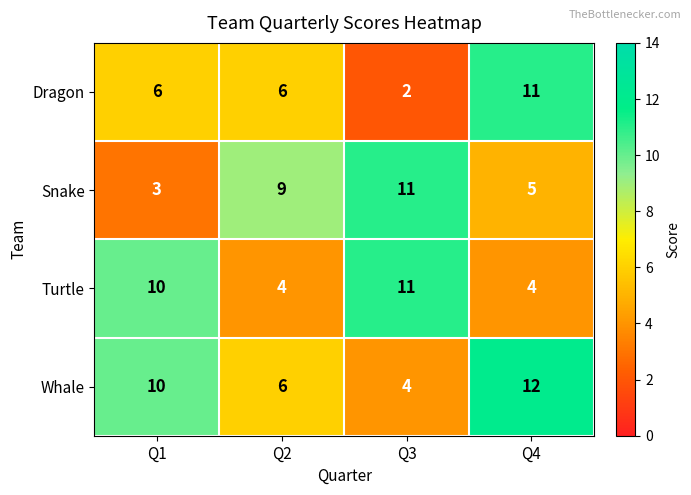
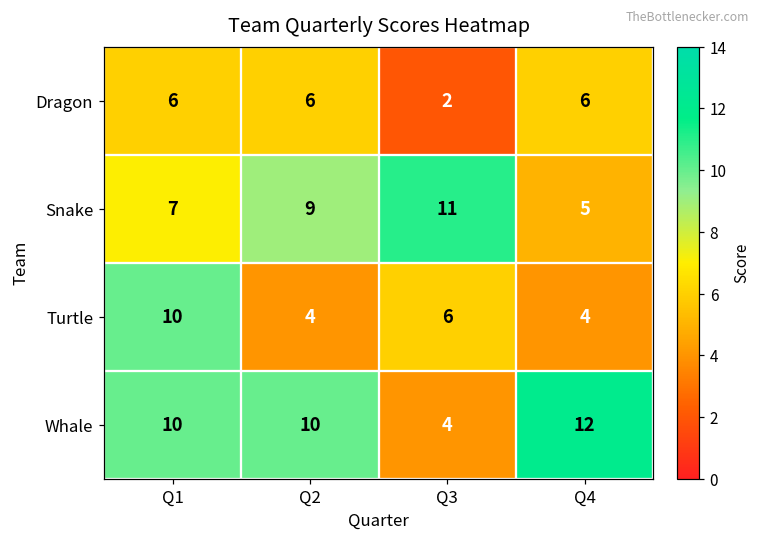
Dragon, Q4: 11 -> 6
Snake, Q1: 3 -> 7
Turtle, Q3: 11 -> 6
Whale, Q2: 6 -> 10
